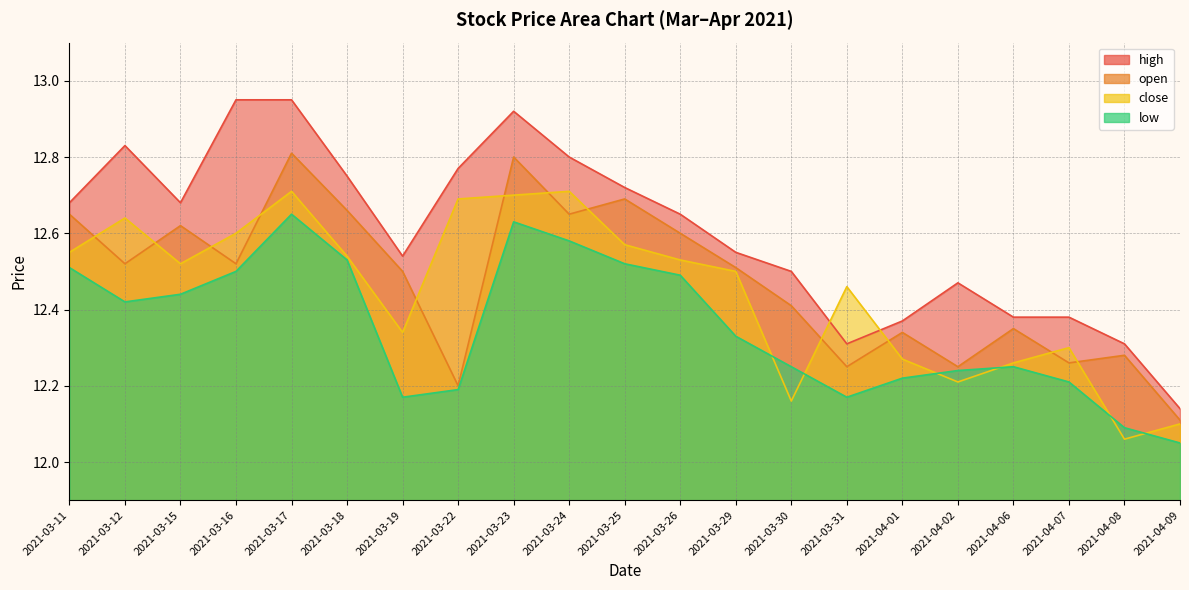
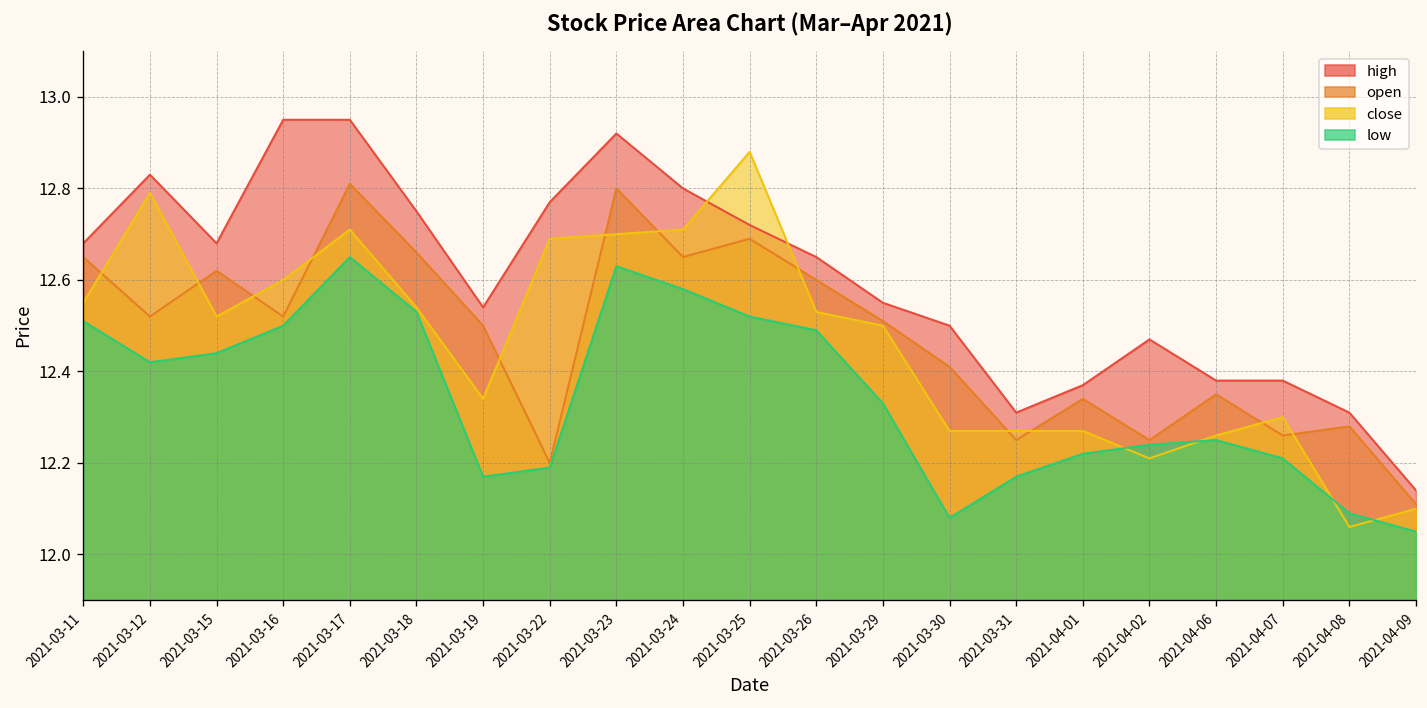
close, 2021-03-12: 12.64 -> 12.79
close, 2021-03-25: 12.57 -> 12.88
close, 2021-03-30: 12.16 -> 12.27
low, 2021-03-30: 12.25 -> 12.08
close, 2021-03-31: 12.46 -> 12.27
